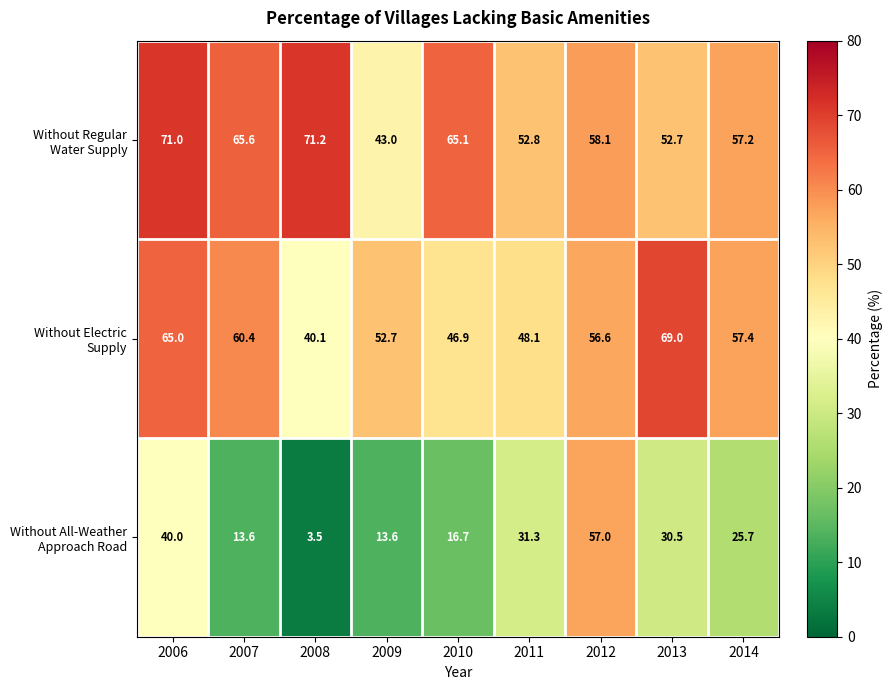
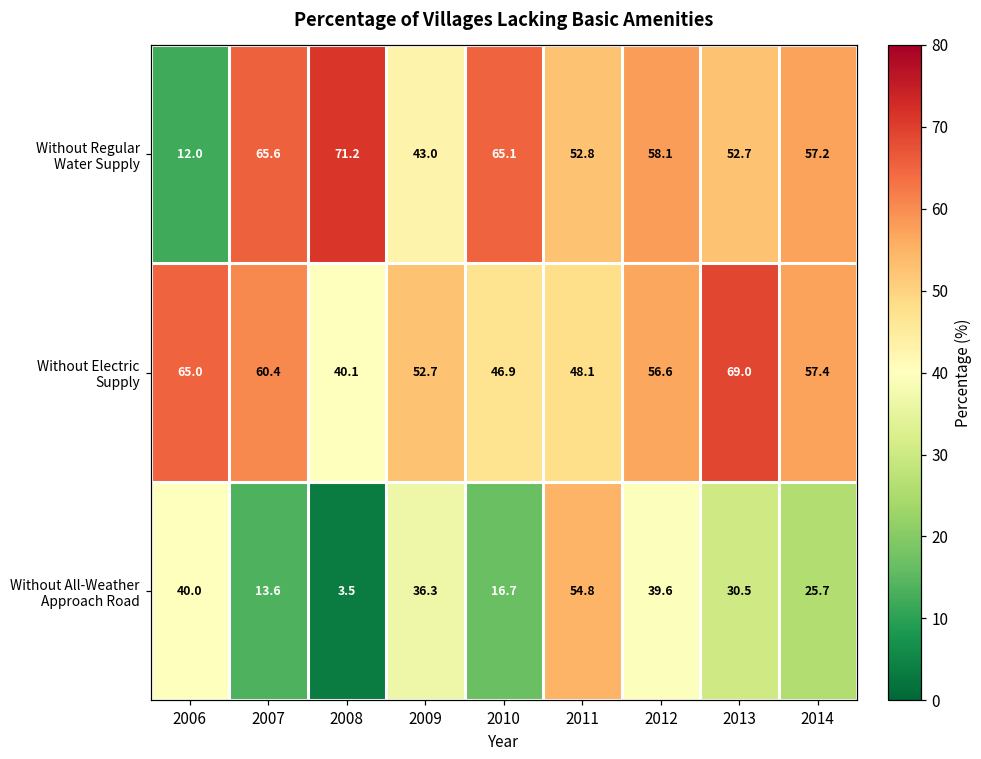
Without Regular Water Supply, 2006: 71.0 -> 12.0
Without All-Weather Approach Road, 2009: 13.6 -> 36.3
Without All-Weather Approach Road, 2011: 31.3 -> 54.8
Without All-Weather Approach Road, 2012: 57.0 -> 39.6
